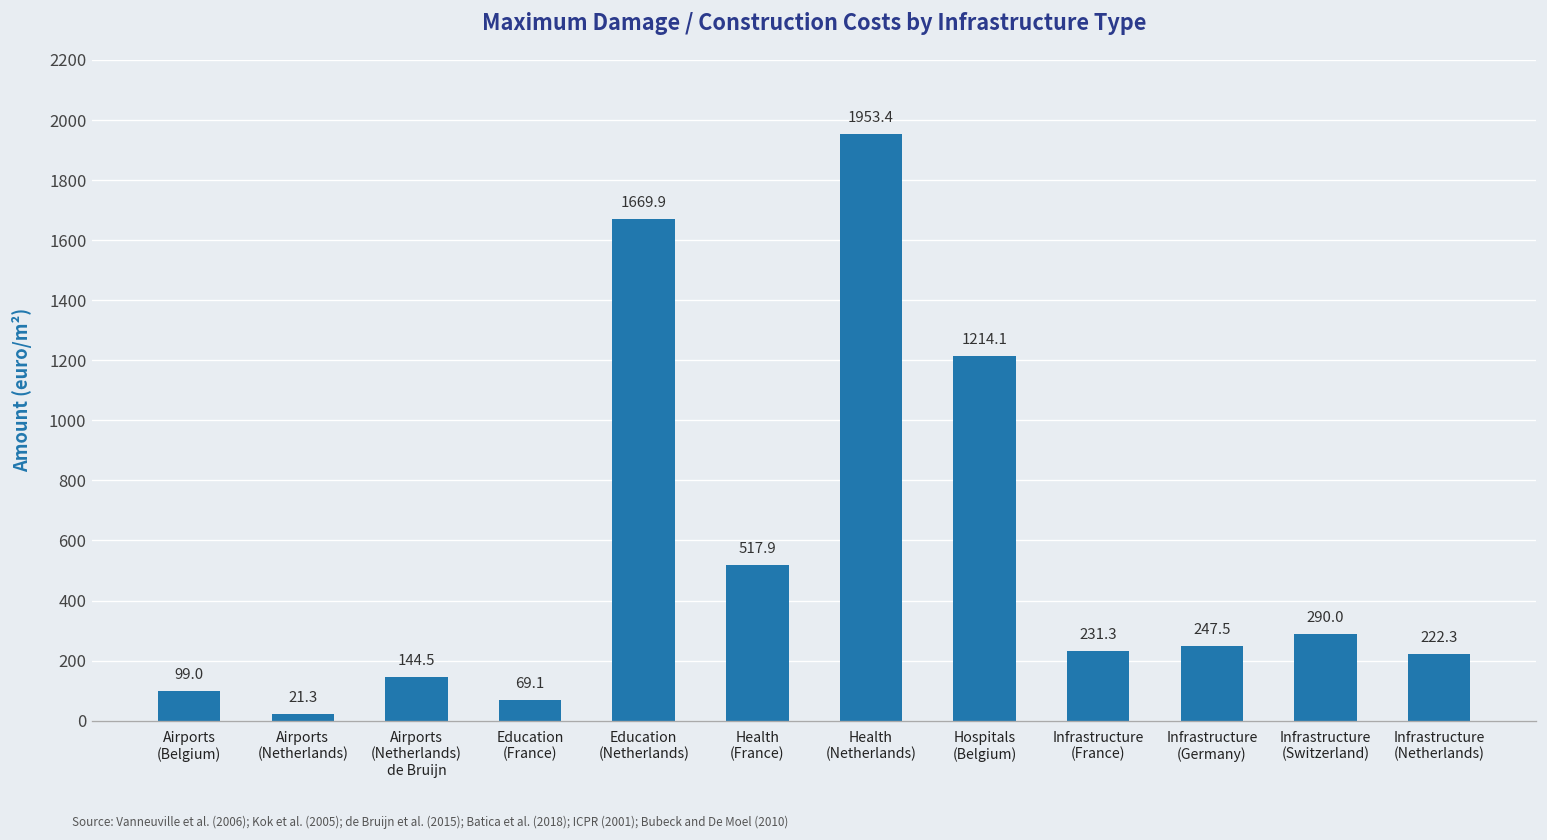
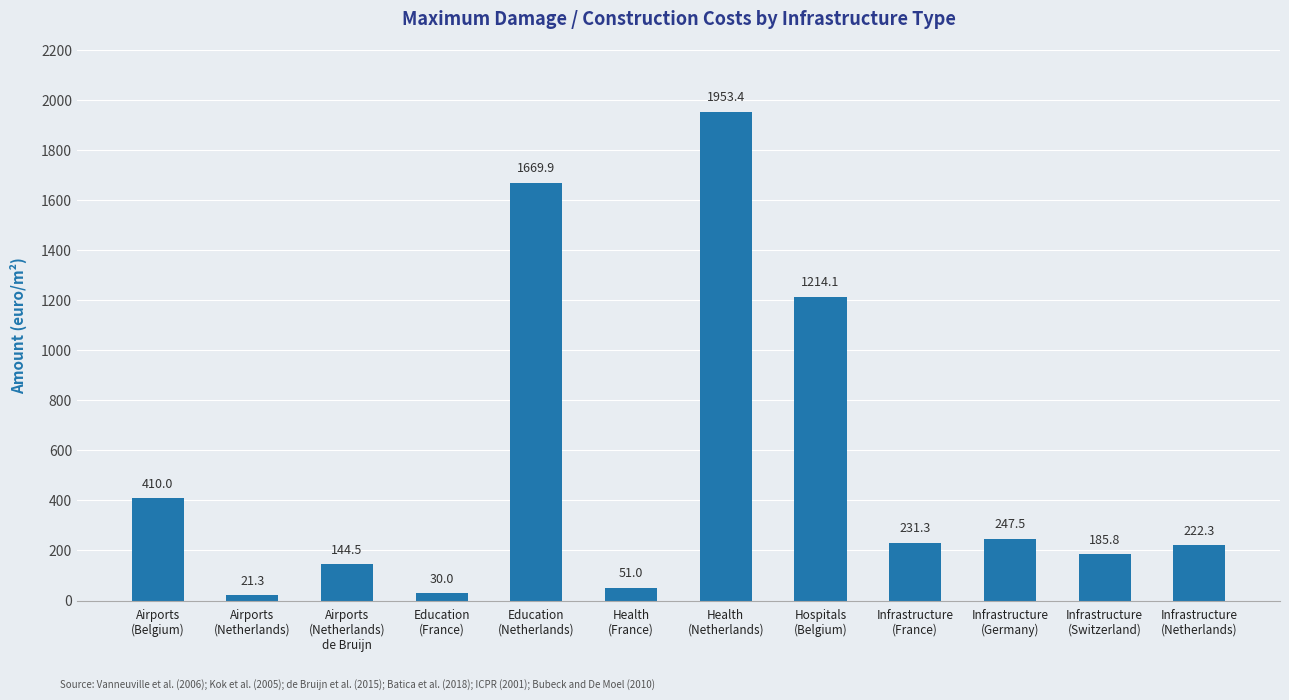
Airports (Belgium): 99.0 -> 410.0
Education (France): 69.1 -> 30.0
Health (France): 517.9 -> 51.0
Infrastructure (Switzerland): 290.0 -> 185.8
